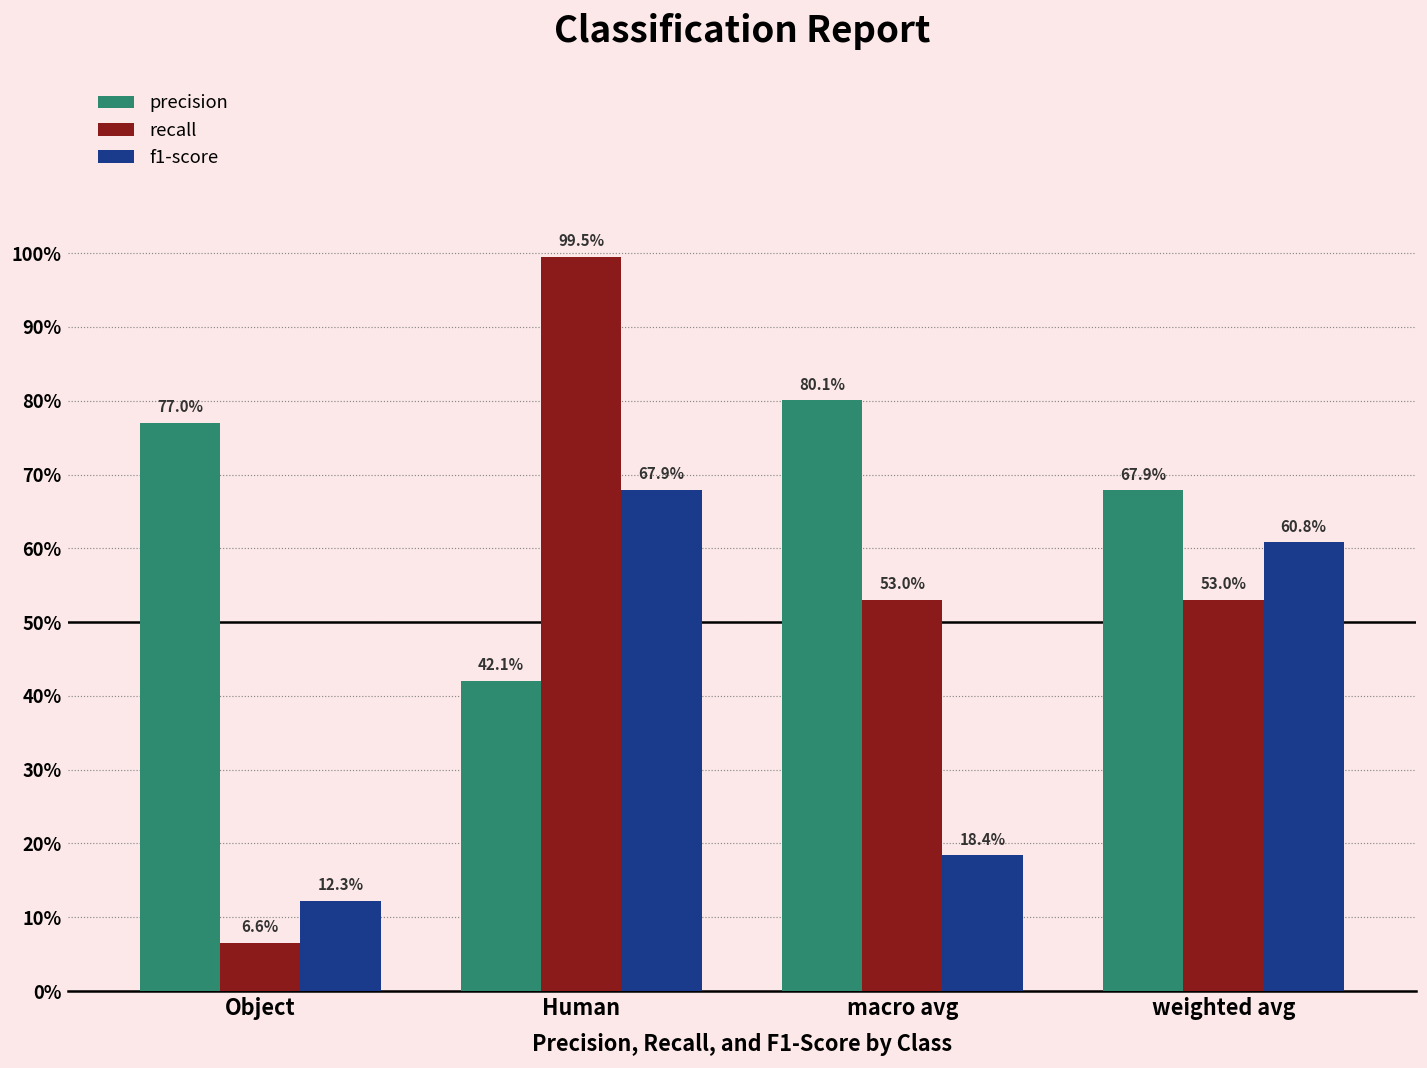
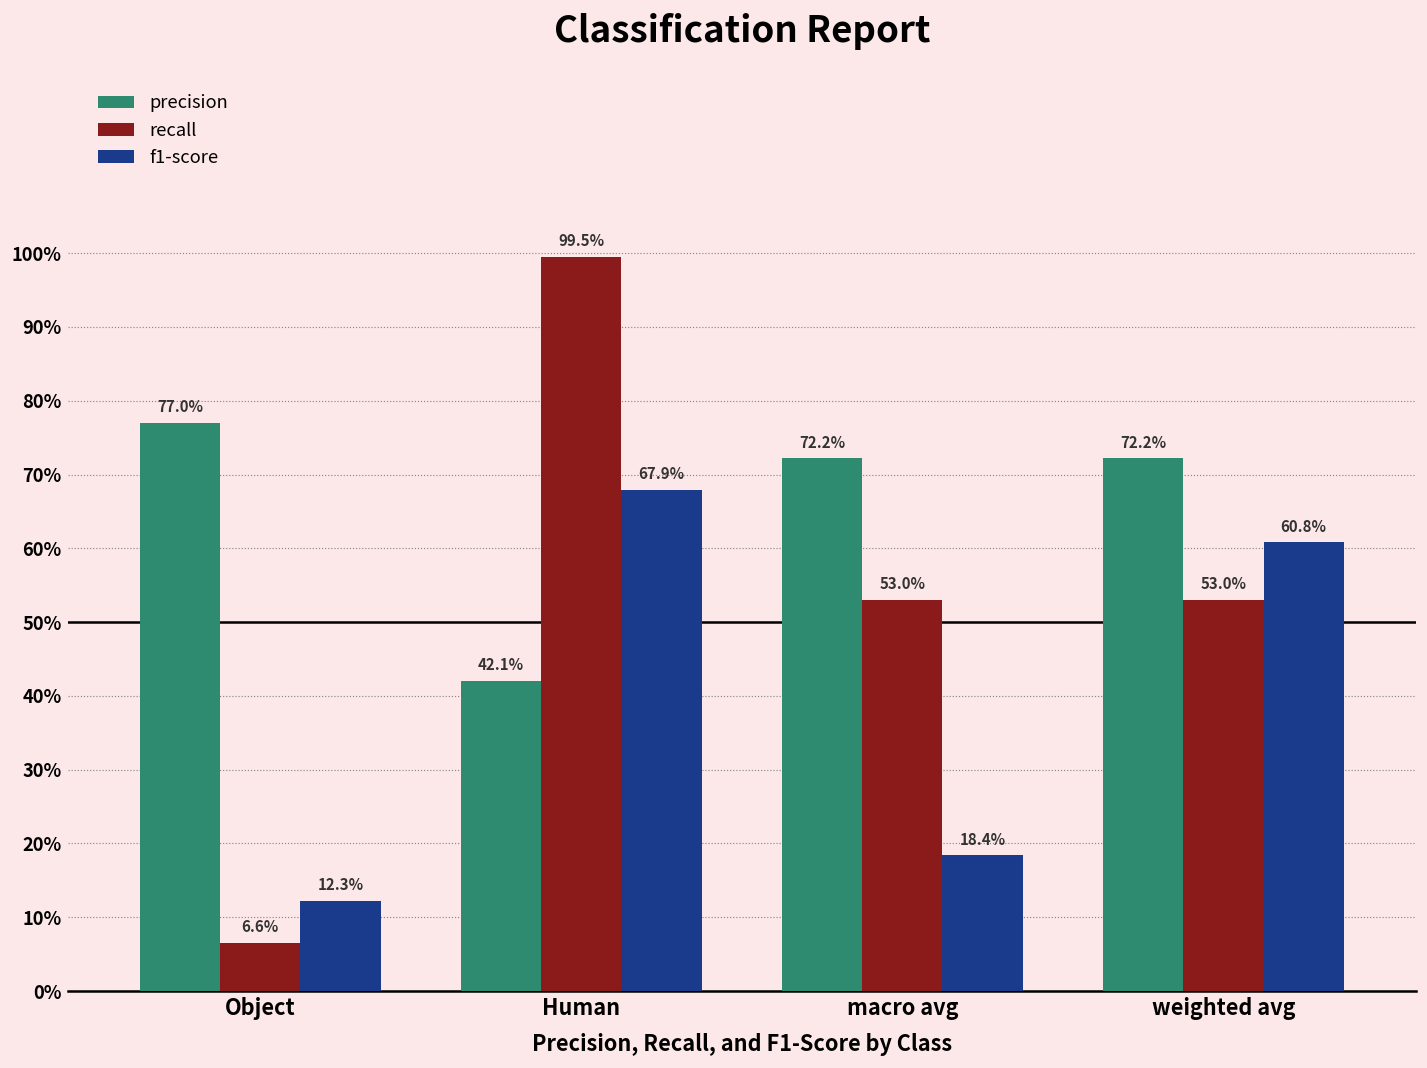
precision, macro avg: 80.1% -> 72.2%
precision, weighted avg: 67.9% -> 72.2%
